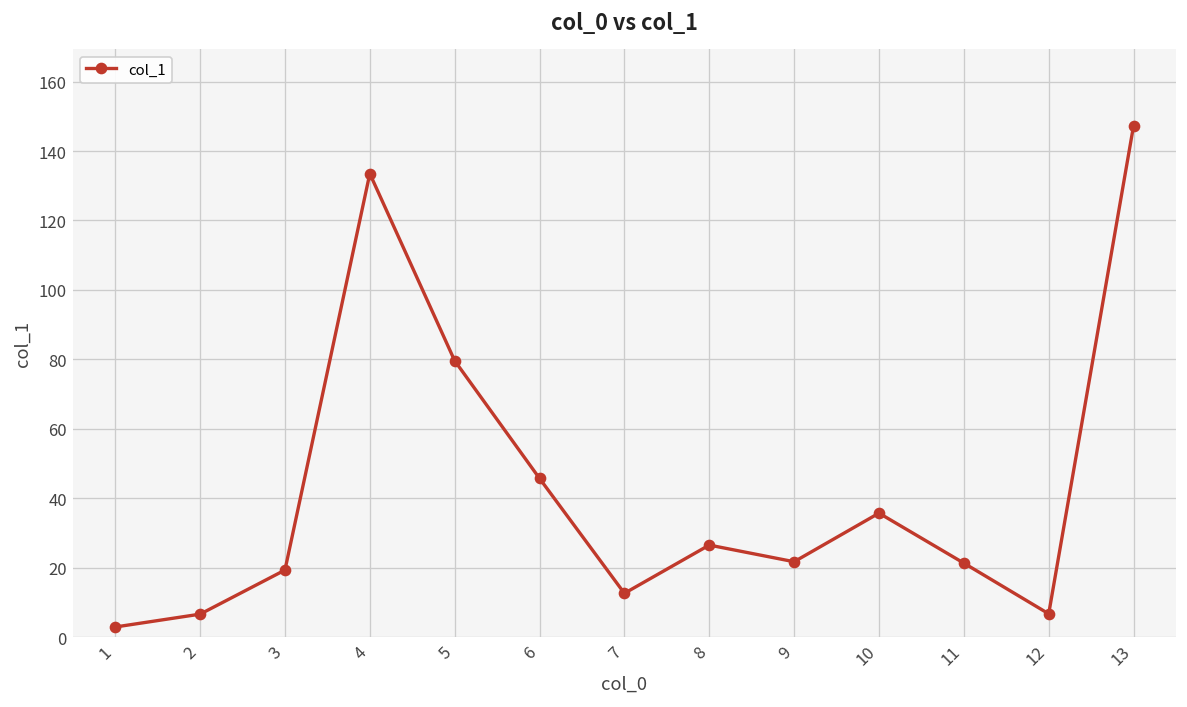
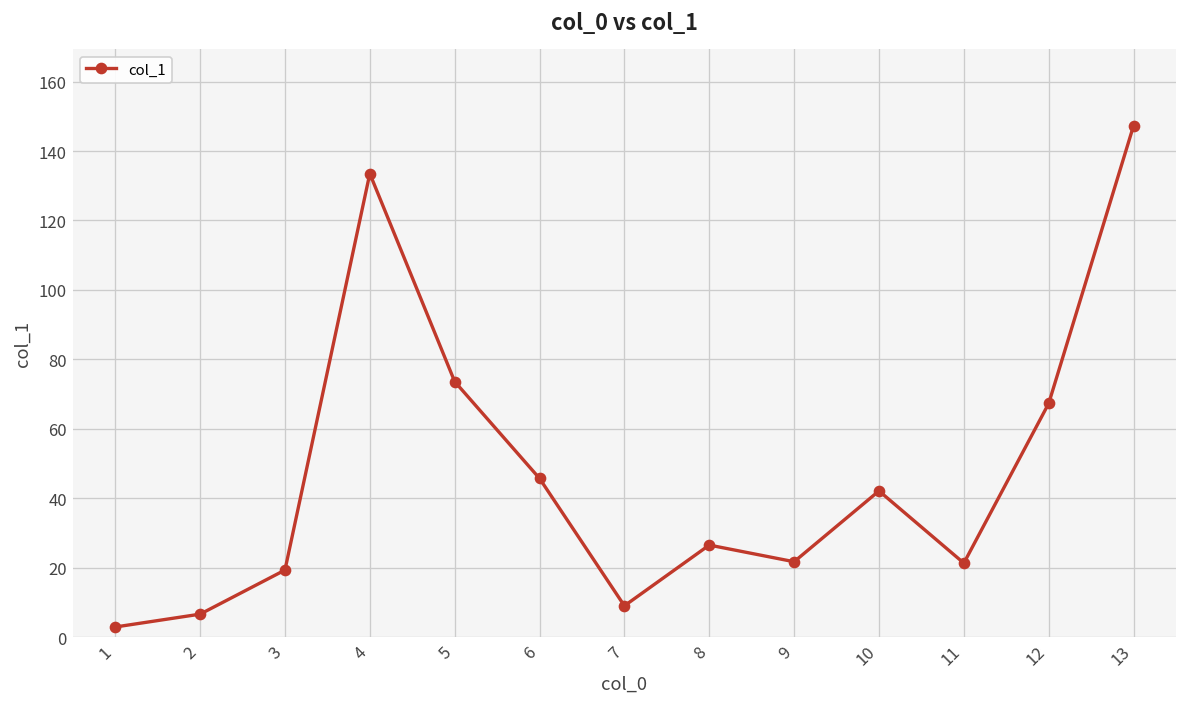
5: 80 -> 74
7: 13 -> 9
10: 36 -> 42
12: 7 -> 67
